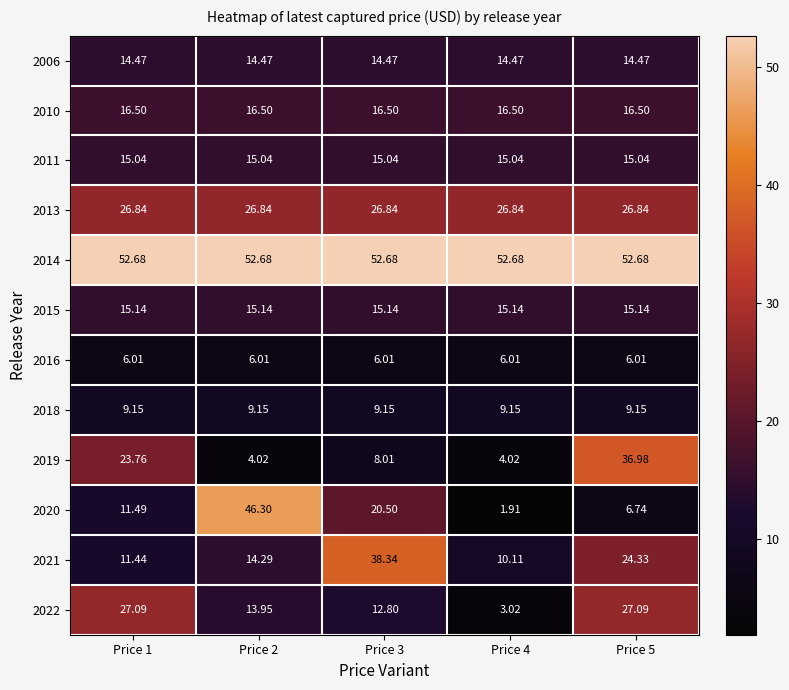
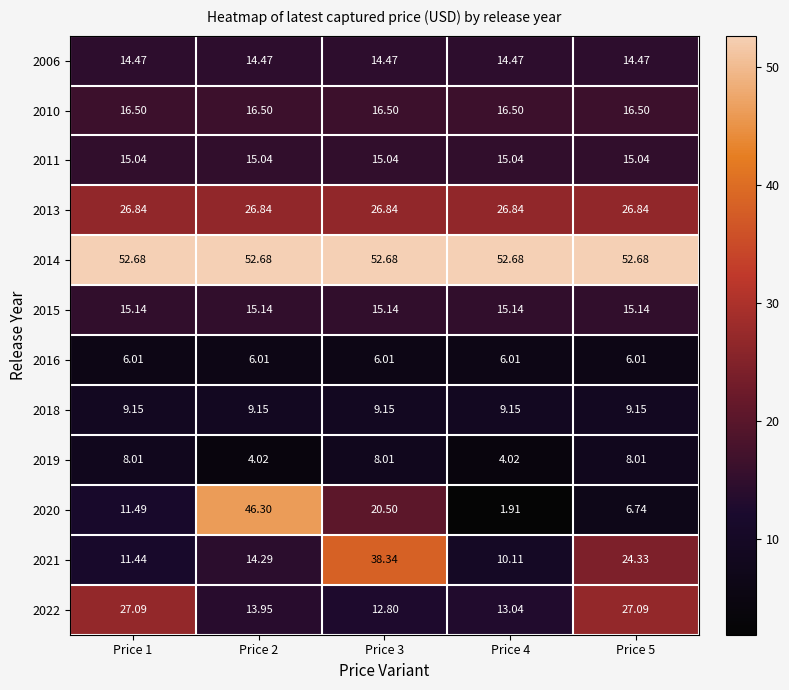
2019, Price 1: 23.76 -> 8.01
2019, Price 5: 36.98 -> 8.01
2022, Price 4: 3.02 -> 13.04
